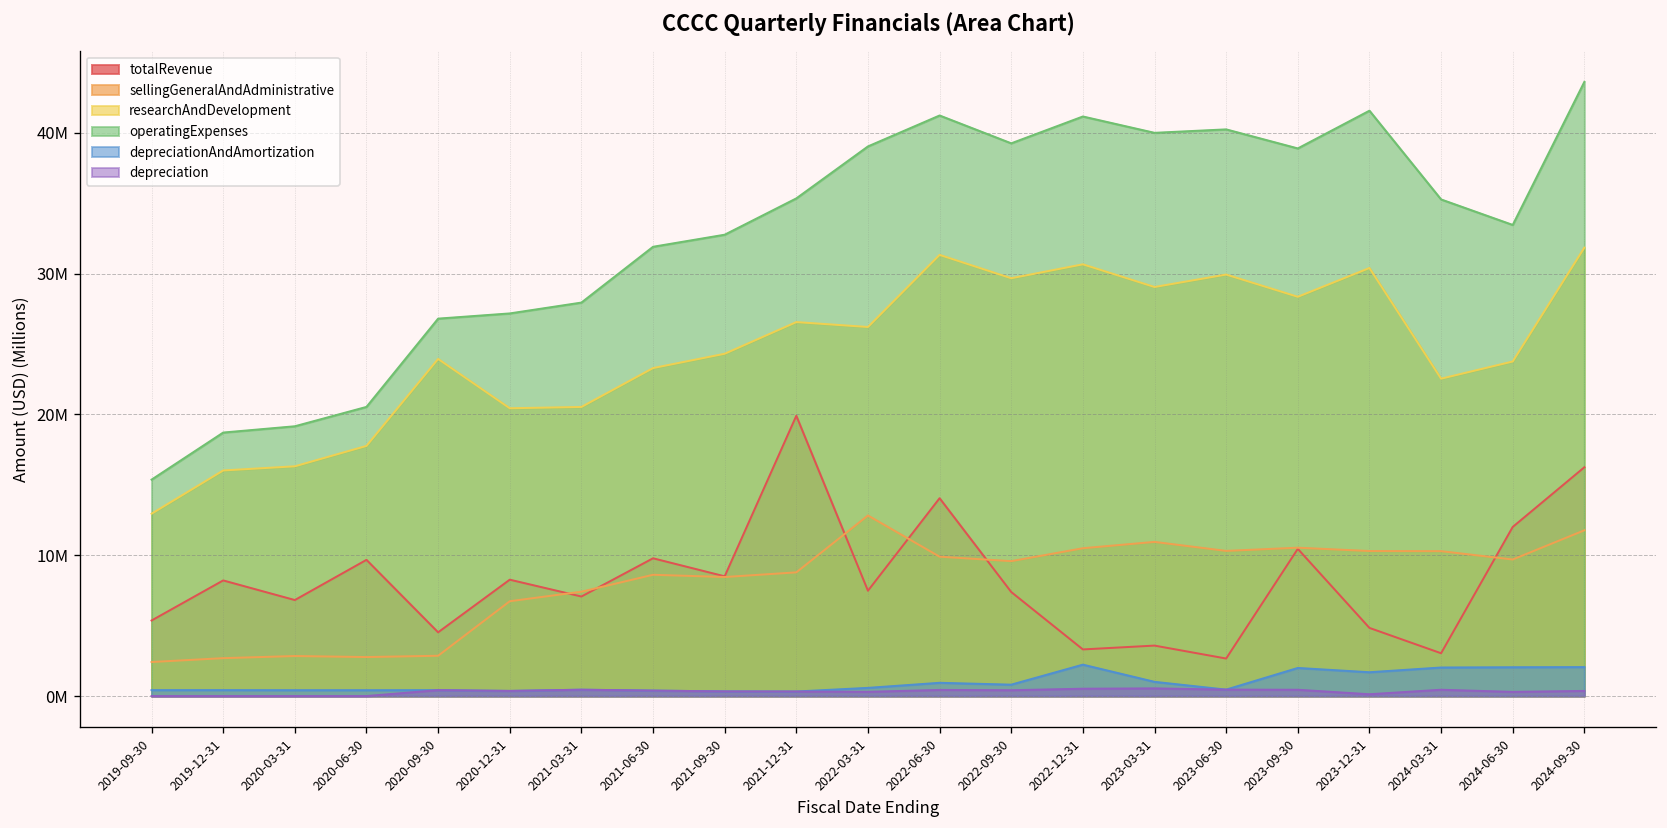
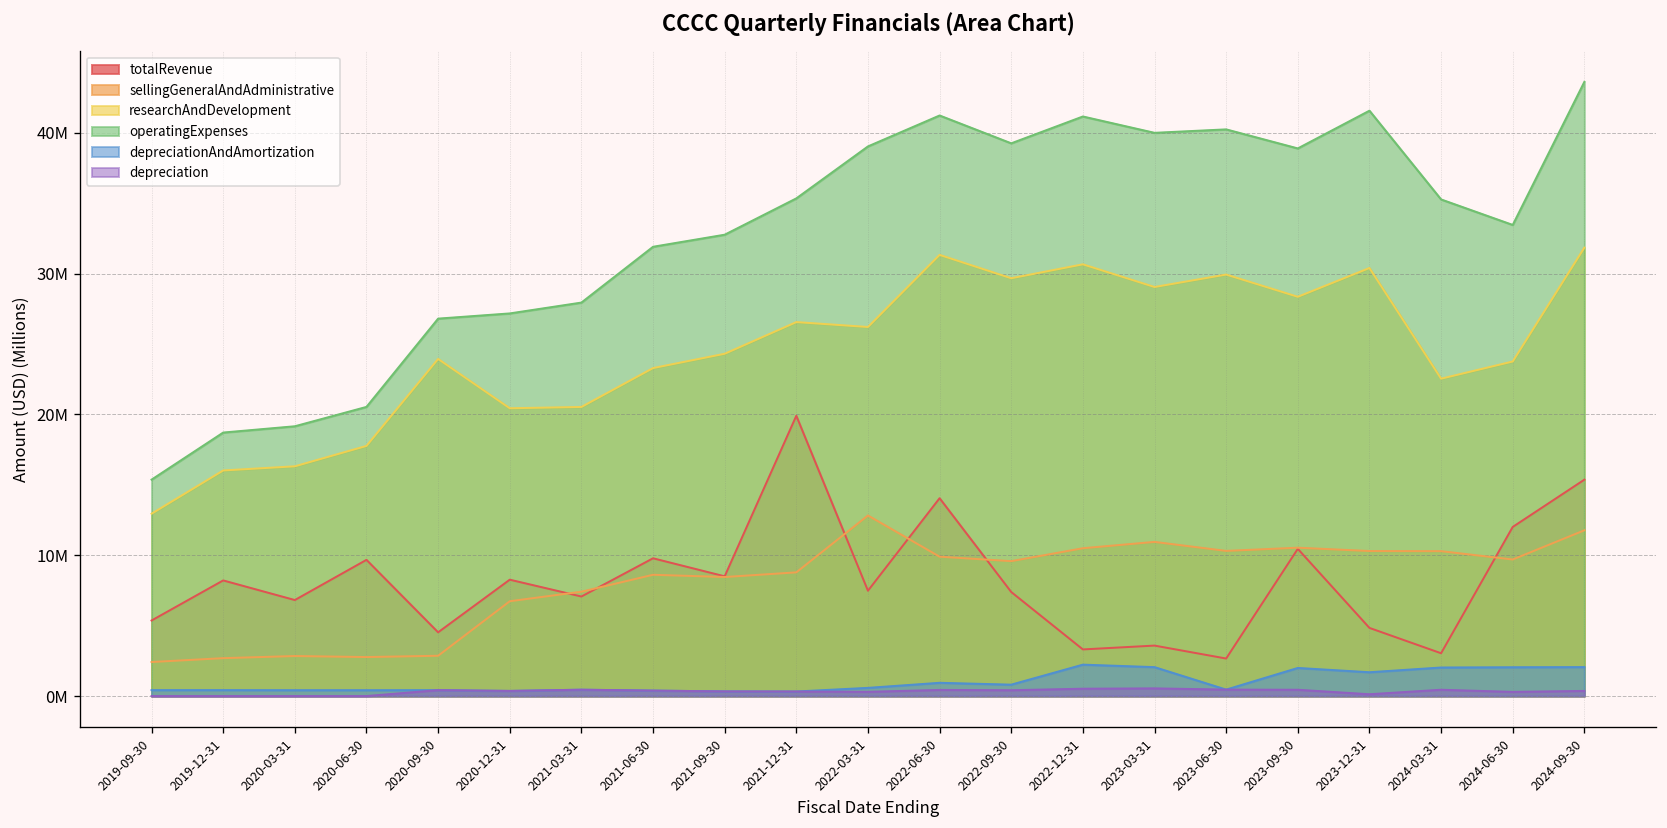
depreciationAndAmortization, 2023-03-31: 1000000 -> 2100000
totalRevenue, 2024-09-30: 16200000 -> 15400000
